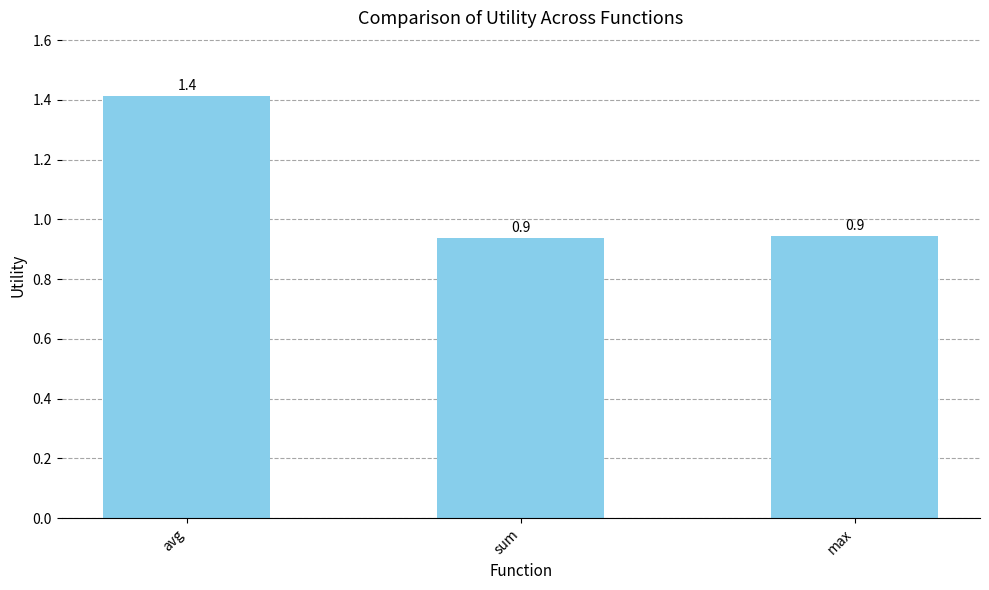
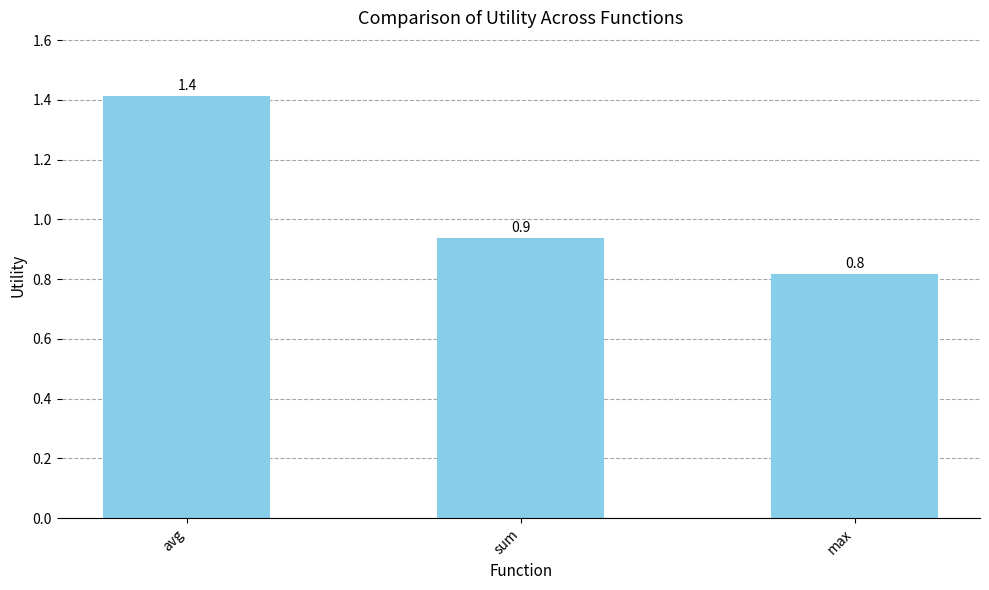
max: 0.9 -> 0.8
